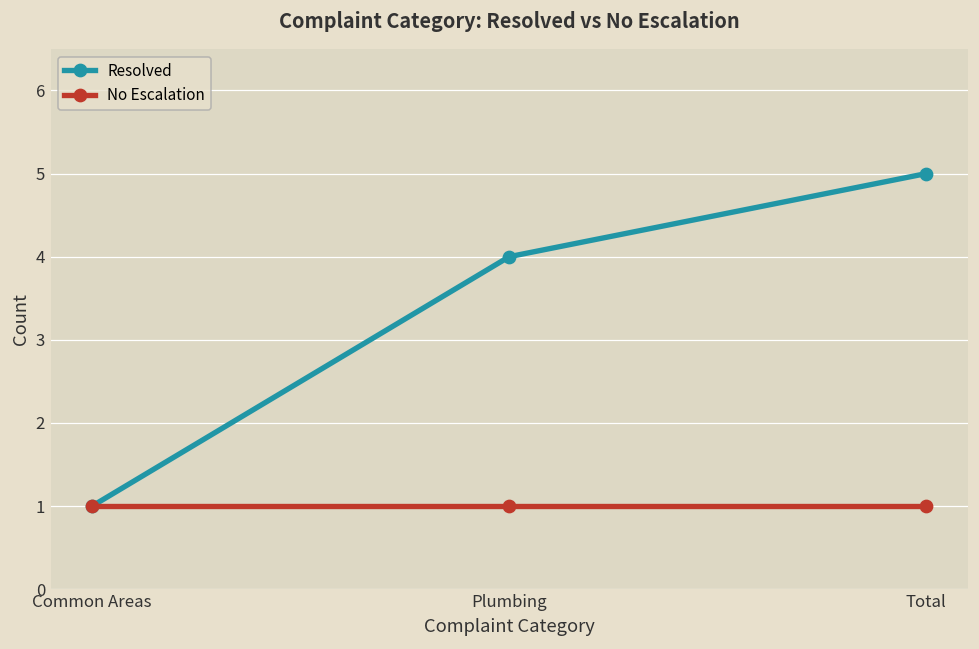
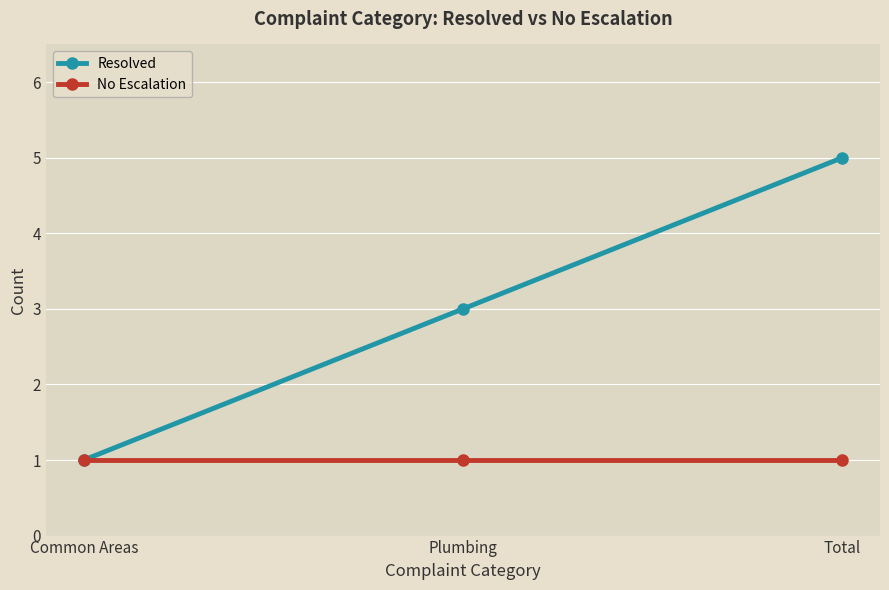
Resolved, Plumbing: 4 -> 3
